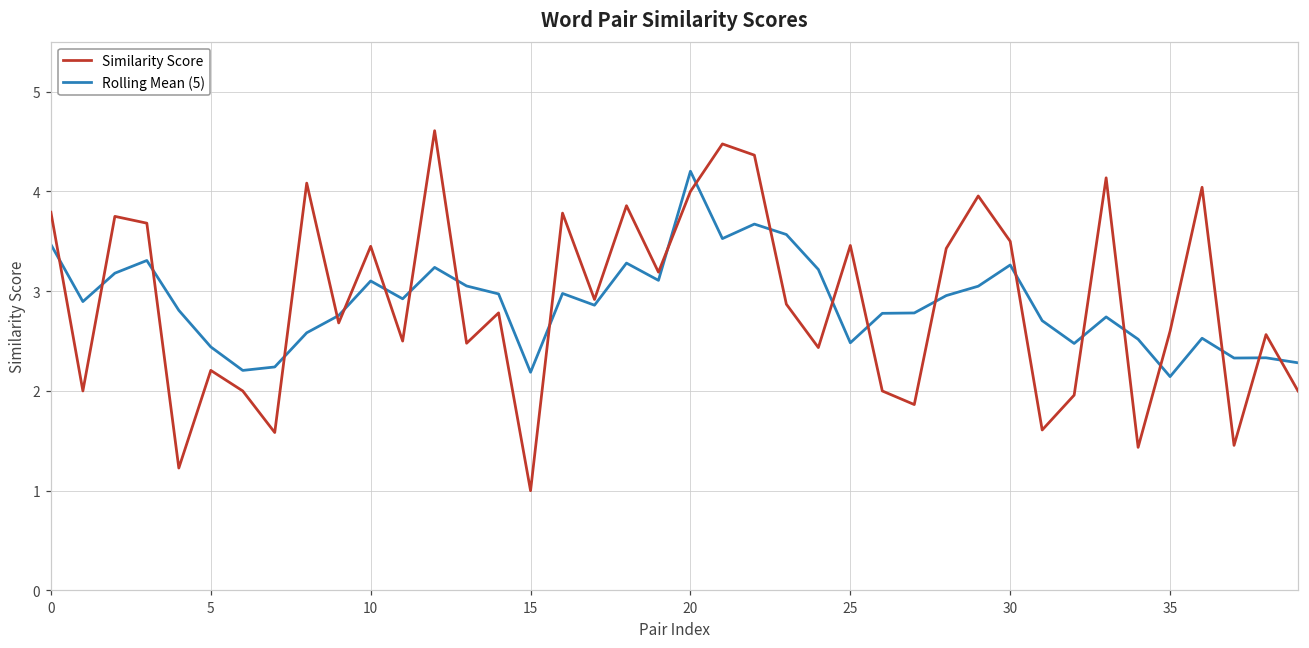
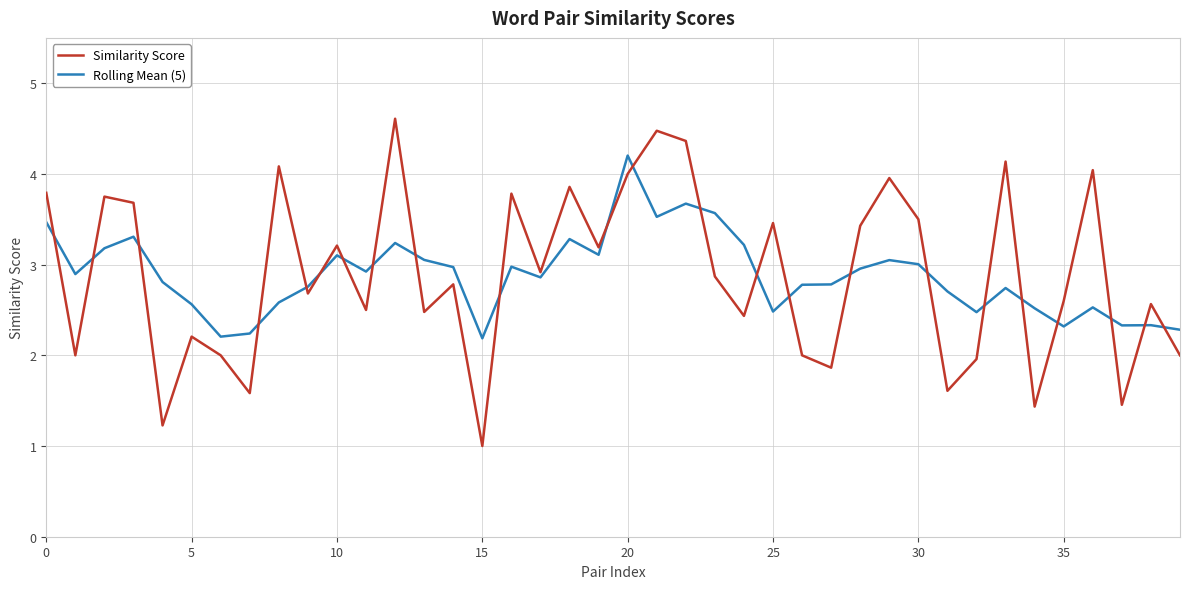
Rolling Mean (5), 5: 2.4 -> 2.6
Similarity Score, 10: 3.5 -> 3.2
Rolling Mean (5), 30: 3.3 -> 3.0
Rolling Mean (5), 35: 2.1 -> 2.3
